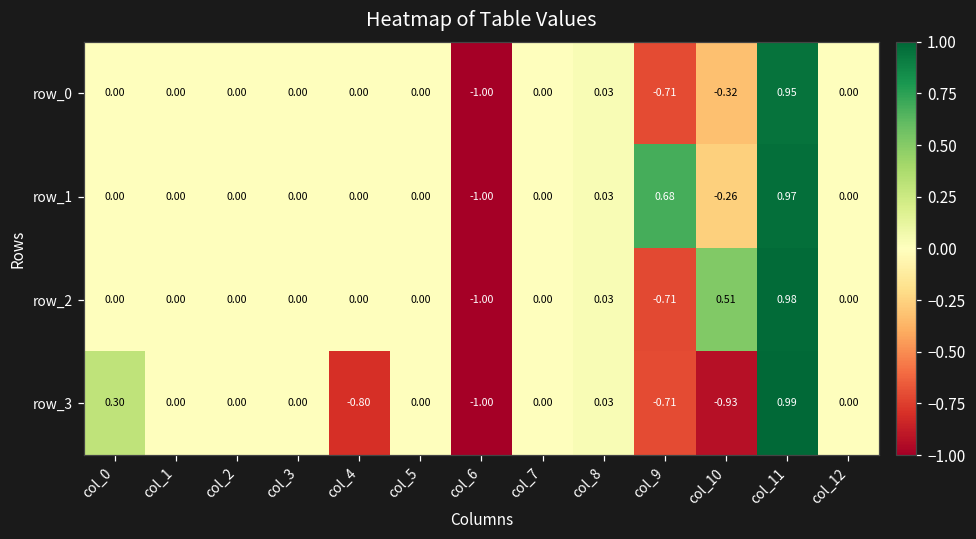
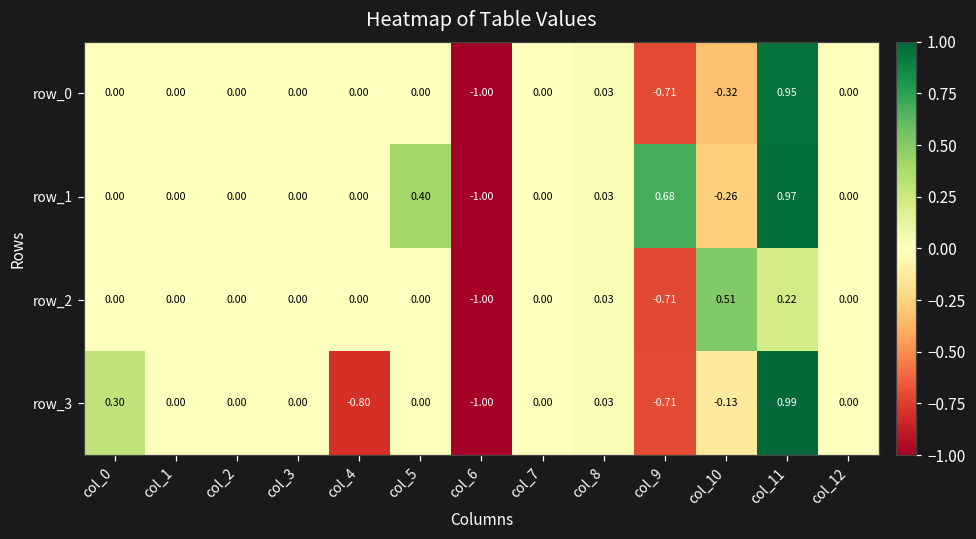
row_1, col_5: 0.00 -> 0.40
row_2, col_11: 0.98 -> 0.22
row_3, col_10: -0.93 -> -0.13
